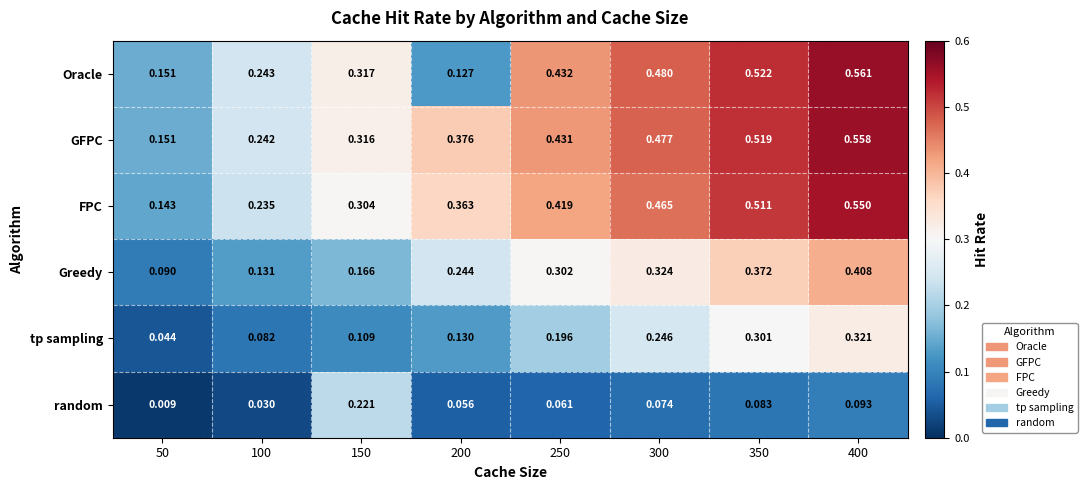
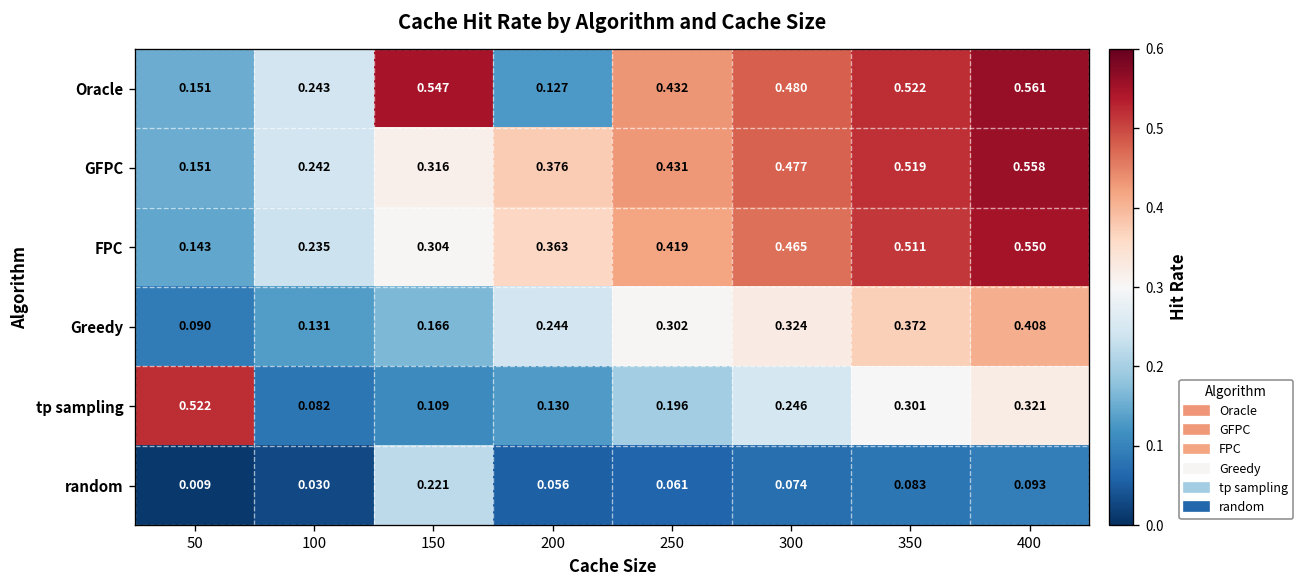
Oracle, 150: 0.317 -> 0.547
tp sampling, 50: 0.044 -> 0.522
